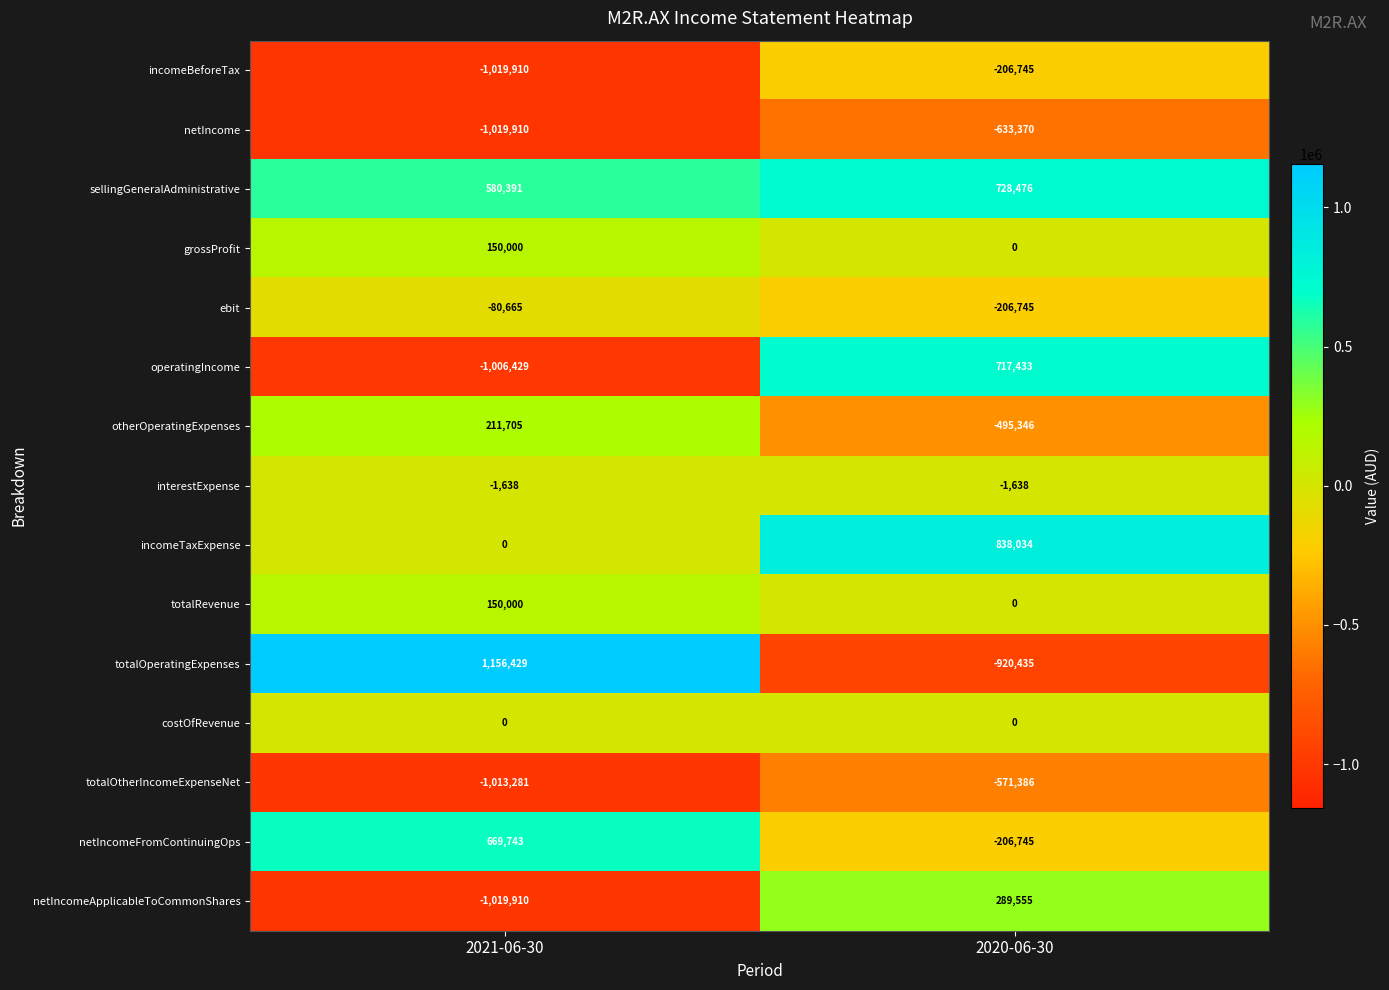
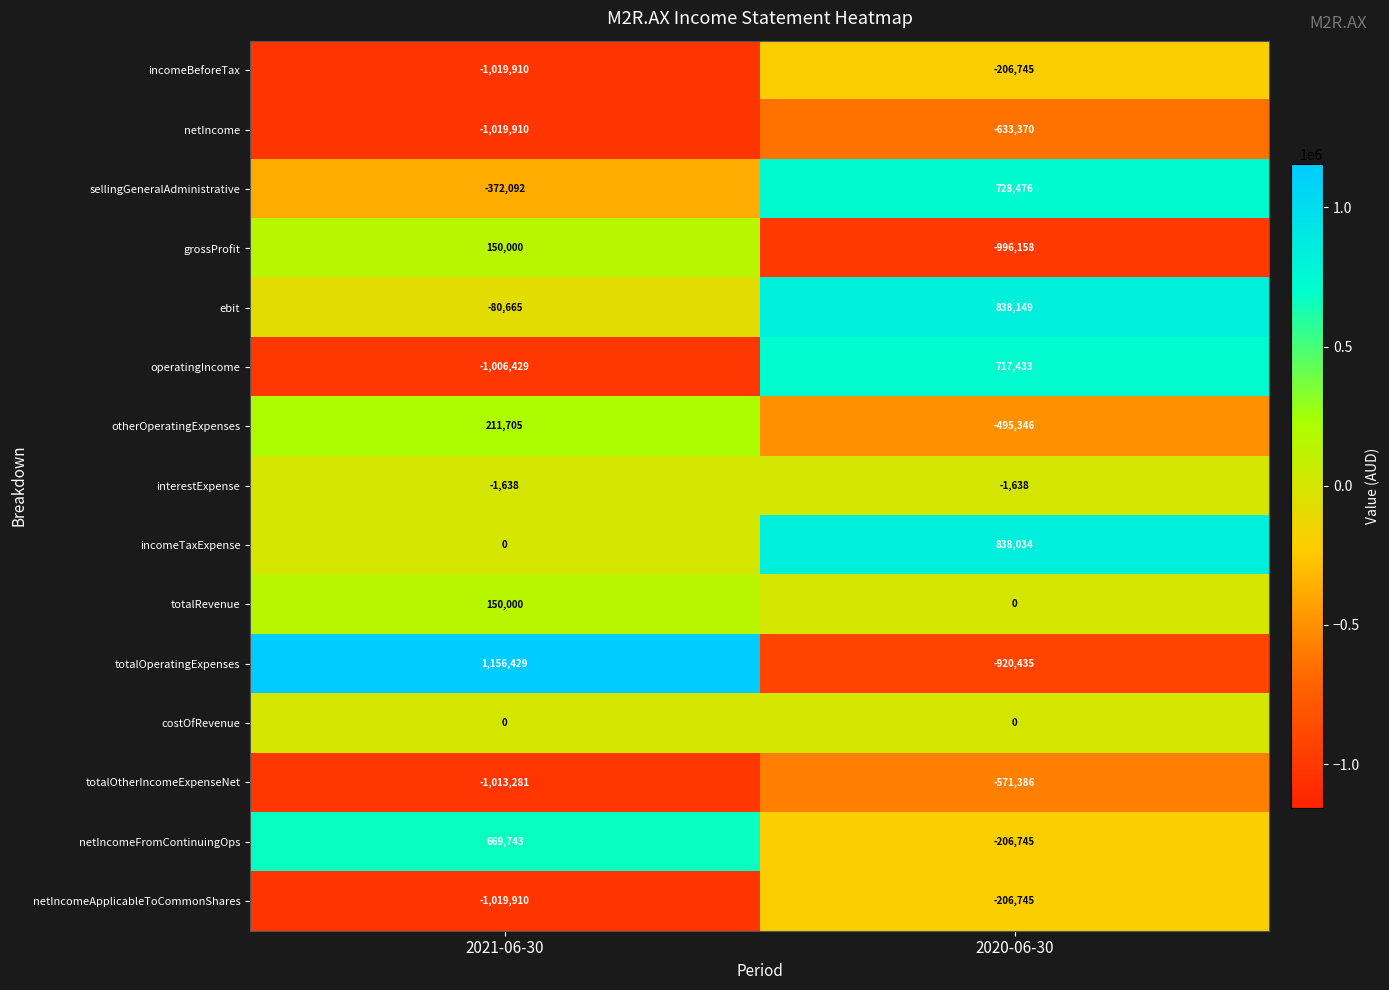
sellingGeneralAdministrative, 2021-06-30: 580,391 -> -372,092
grossProfit, 2020-06-30: 0 -> -996,158
ebit, 2020-06-30: -206,745 -> 838,149
netIncomeApplicableToCommonShares, 2020-06-30: 289,555 -> -206,745
